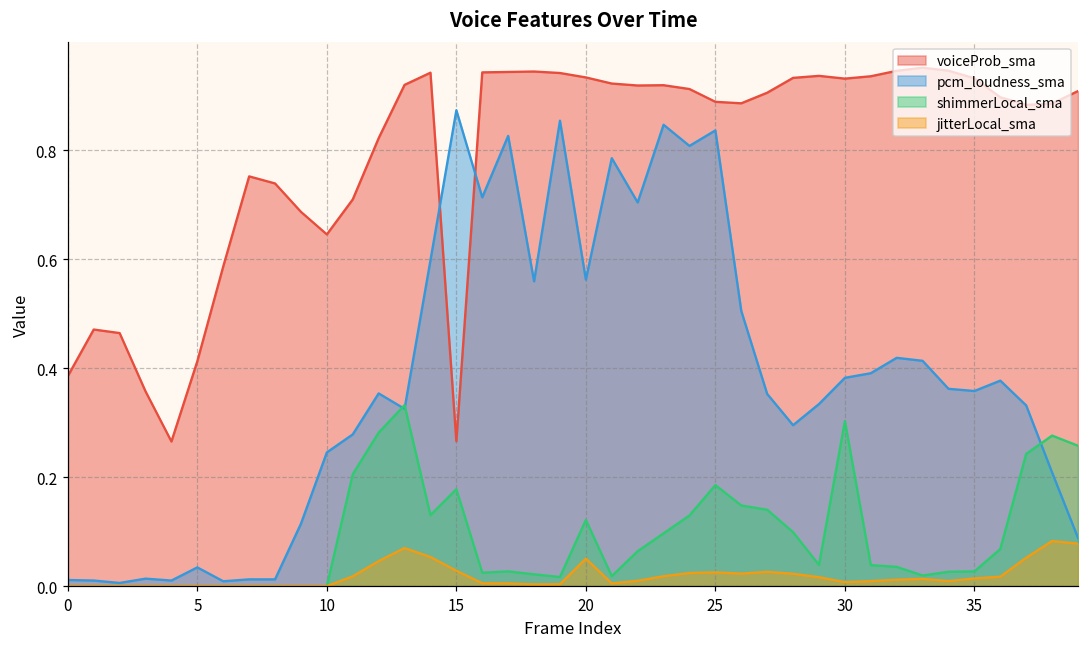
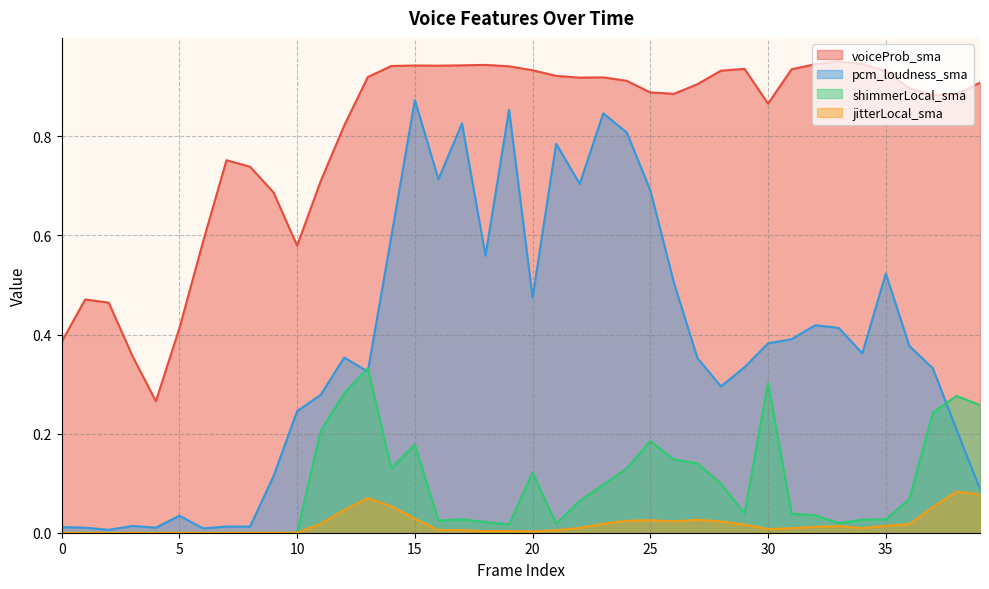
voiceProb_sma, 10: 0.65 -> 0.58
voiceProb_sma, 15: 0.27 -> 0.94
pcm_loudness_sma, 20: 0.56 -> 0.47
jitterLocal_sma, 20: 0.05 -> 0.00
pcm_loudness_sma, 25: 0.84 -> 0.69
voiceProb_sma, 30: 0.93 -> 0.87
pcm_loudness_sma, 35: 0.36 -> 0.52
